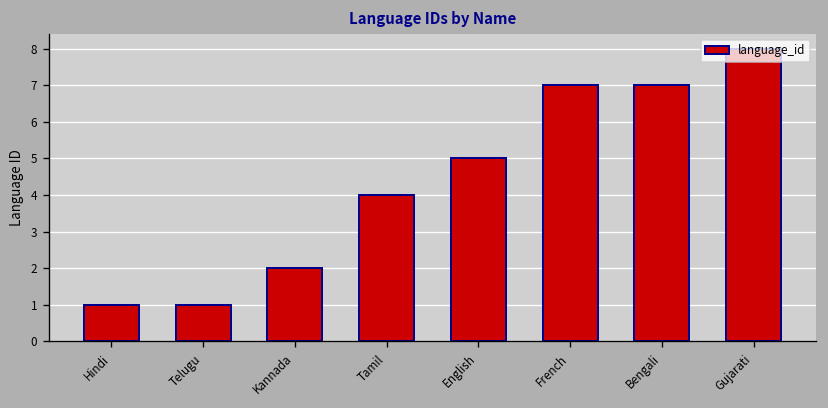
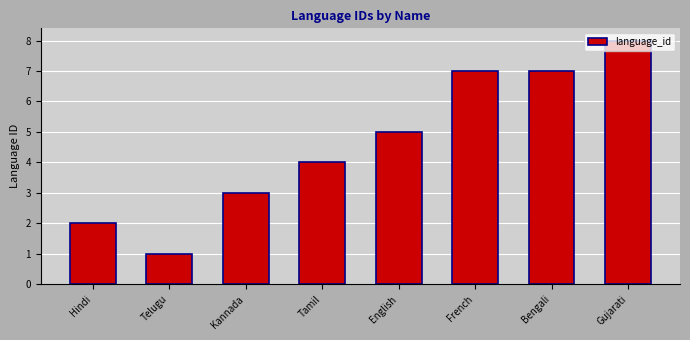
Hindi: 1 -> 2
Kannada: 2 -> 3
